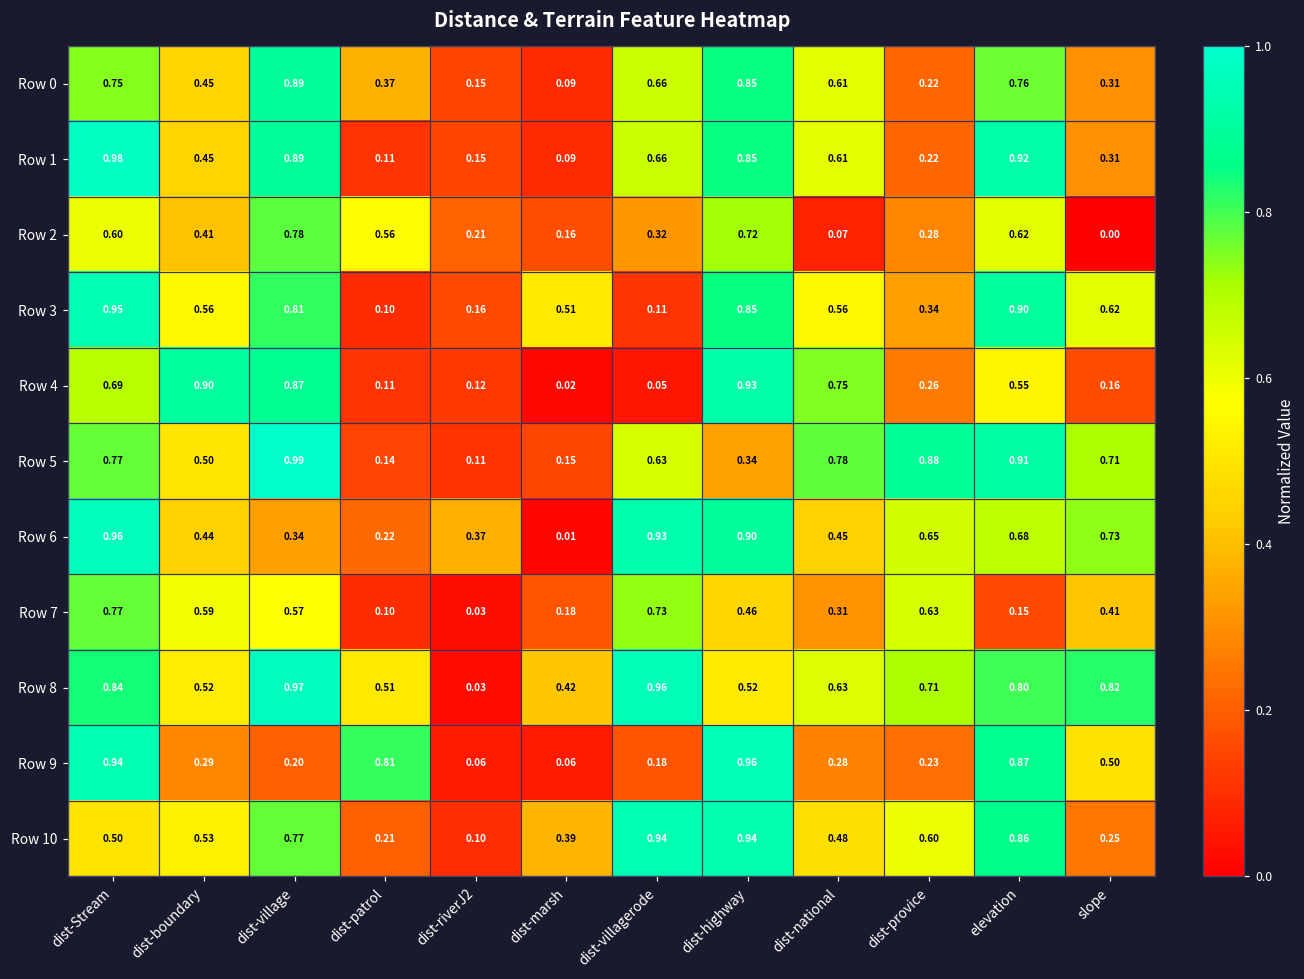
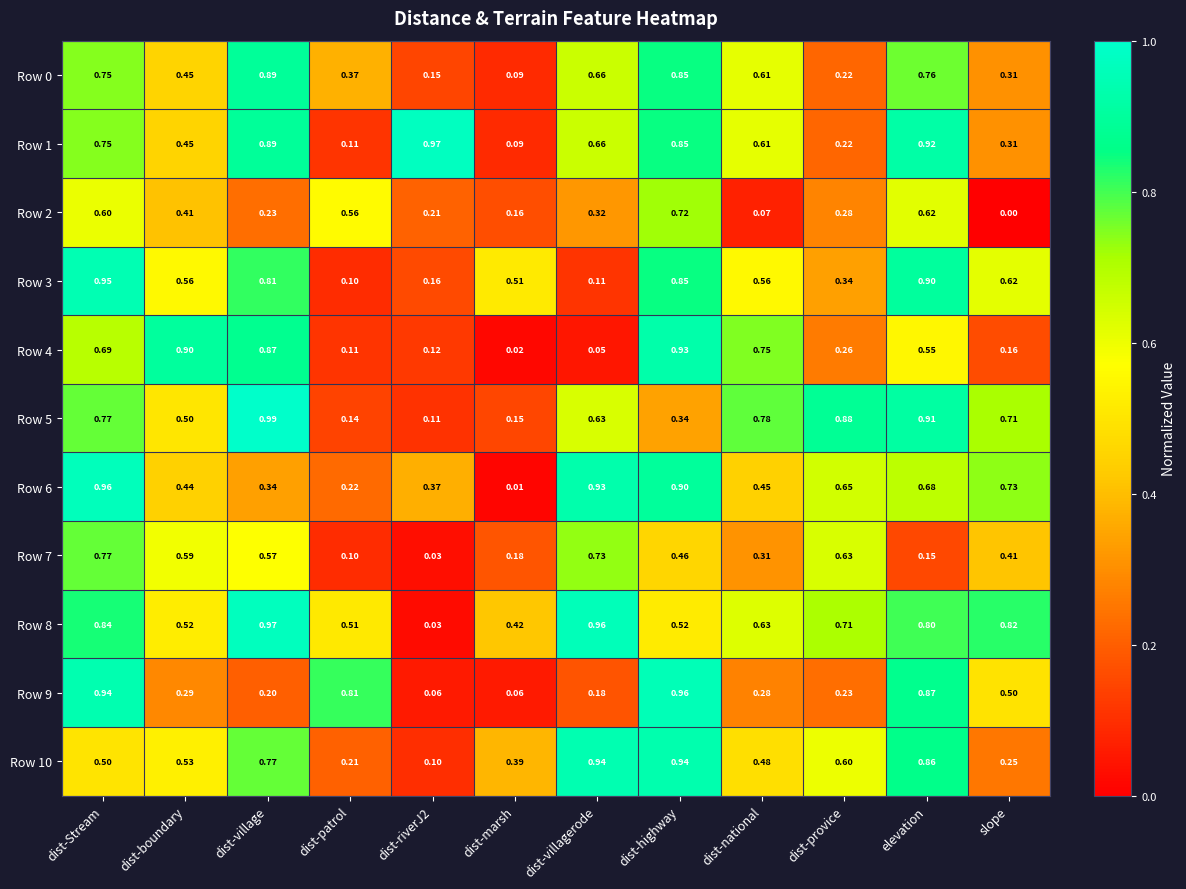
Row 1, dist-Stream: 0.98 -> 0.75
Row 1, dist-riverJ2: 0.15 -> 0.97
Row 2, dist-village: 0.78 -> 0.23
